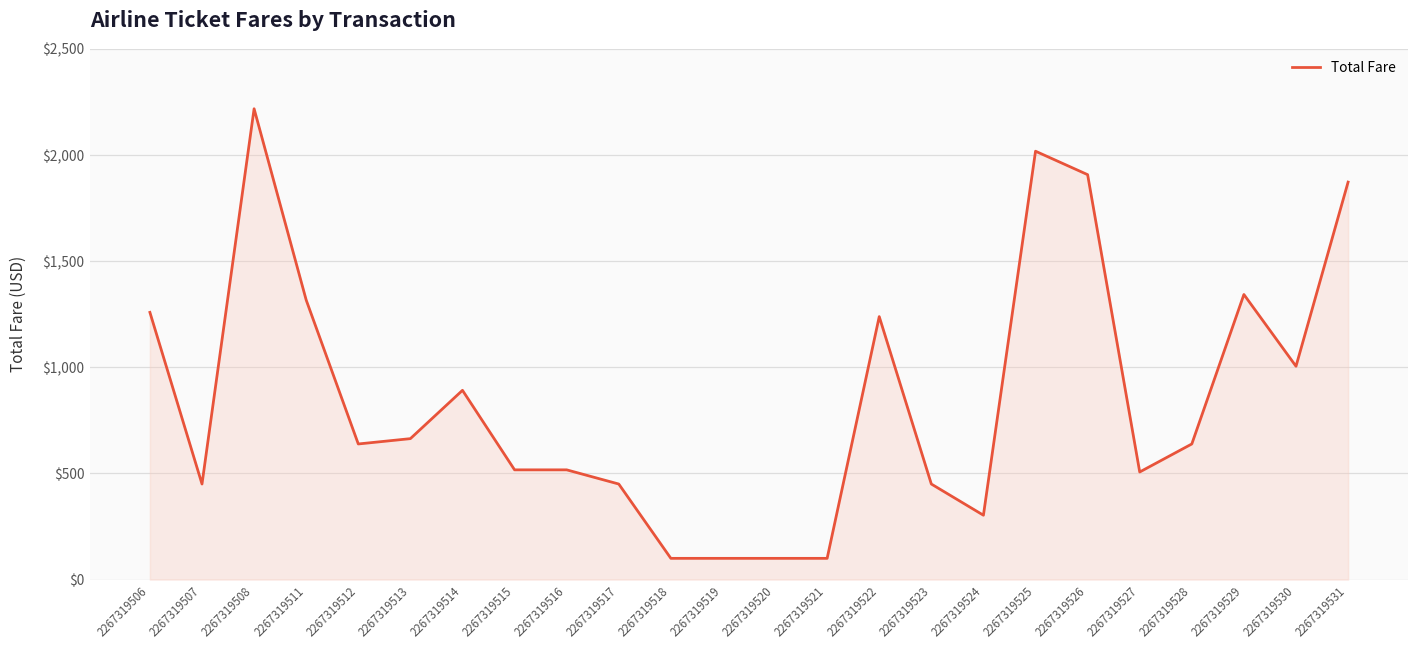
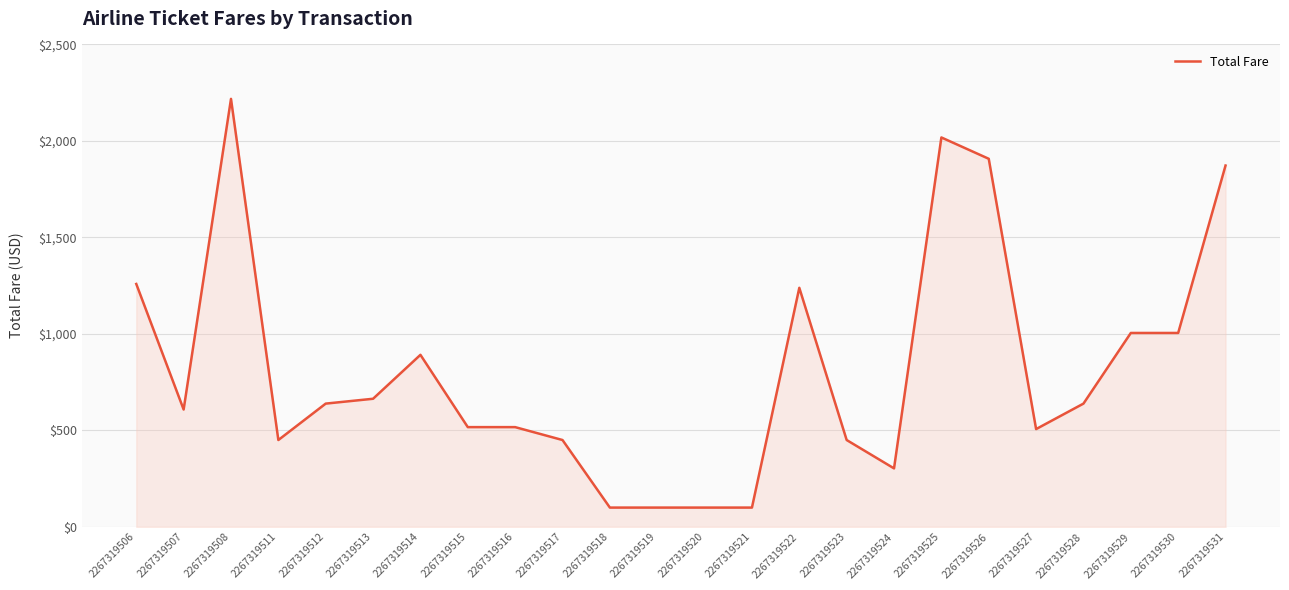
2267319507: $450 -> $610
2267319511: $1,320 -> $450
2267319529: $1,340 -> $1,000
